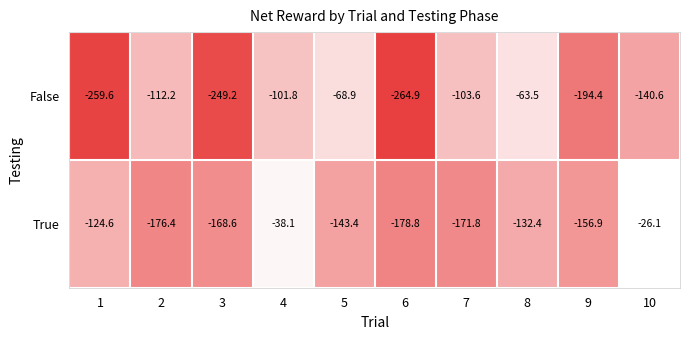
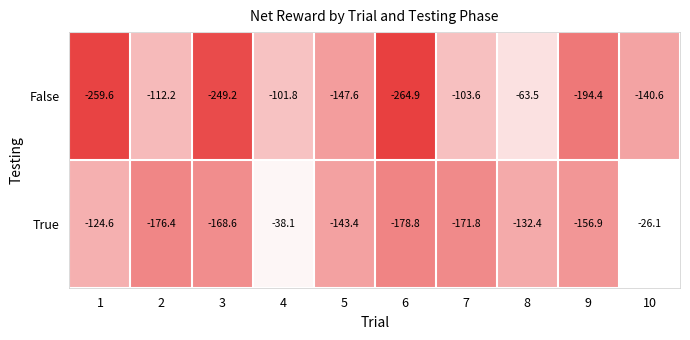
False, 5: -68.9 -> -147.6
